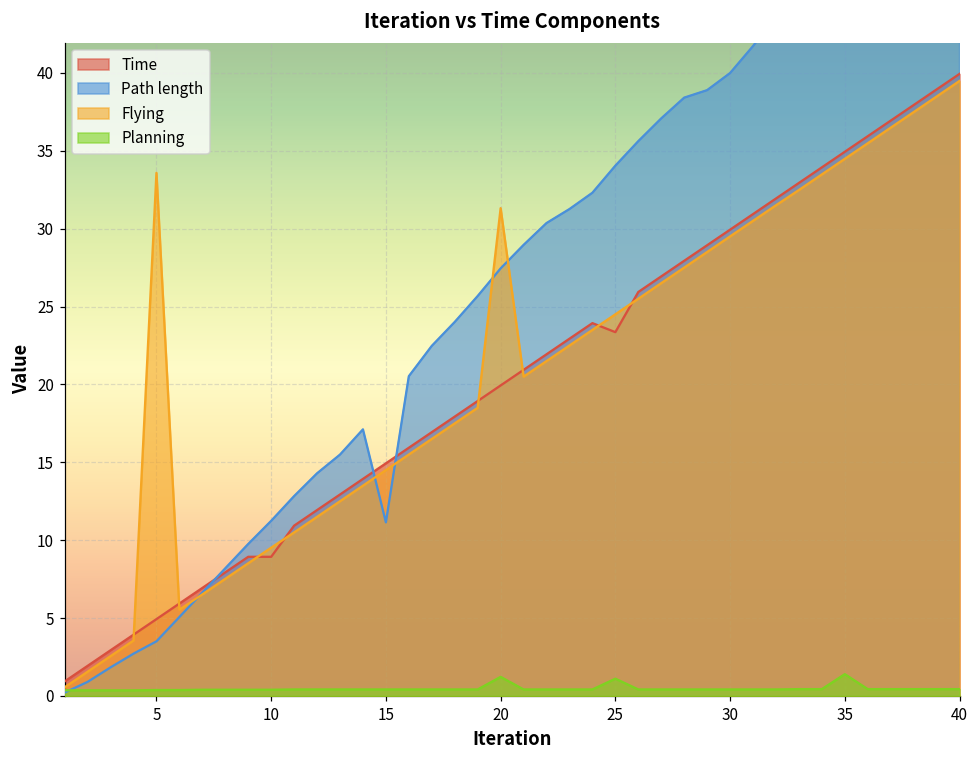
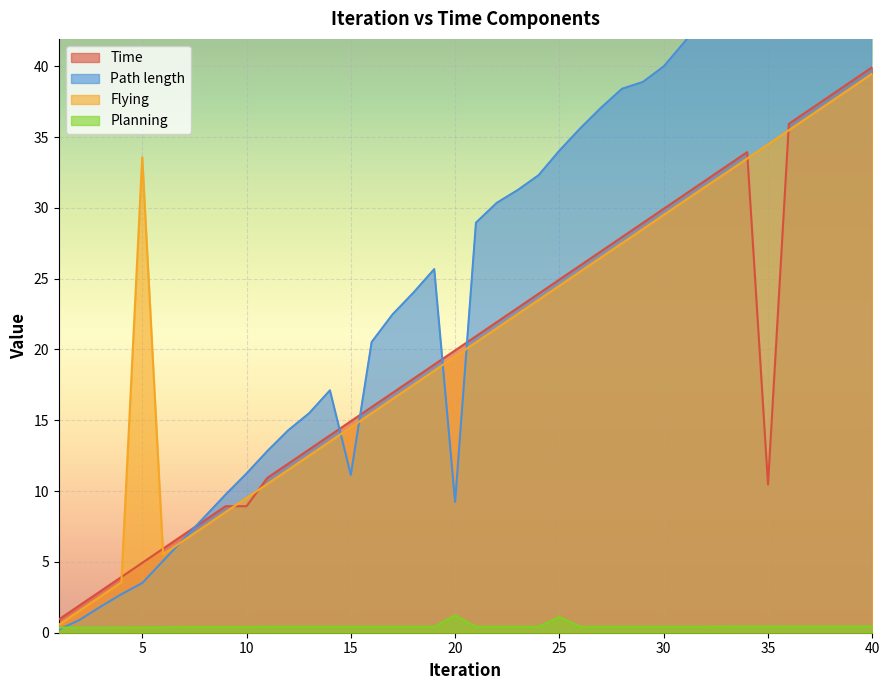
Path length, 20: 27.4 -> 9.2
Flying, 20: 31.3 -> 19.5
Time, 25: 23.4 -> 24.9
Time, 35: 34.9 -> 10.5
Planning, 35: 1.4 -> 0.4
